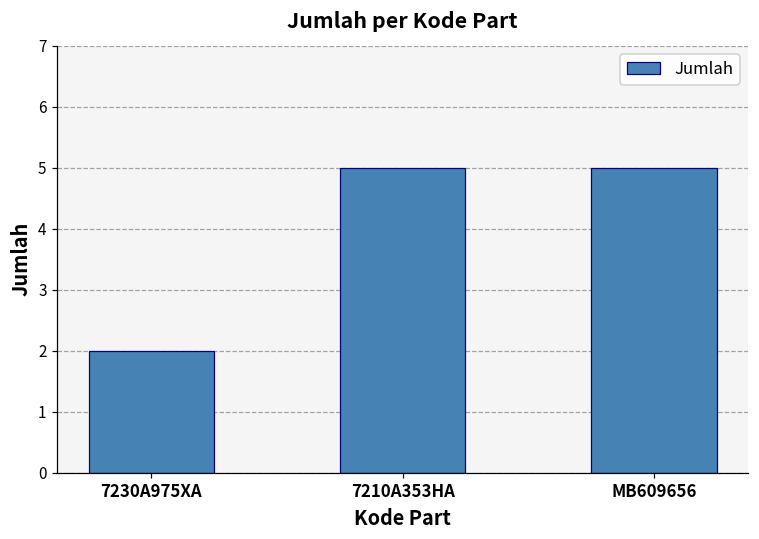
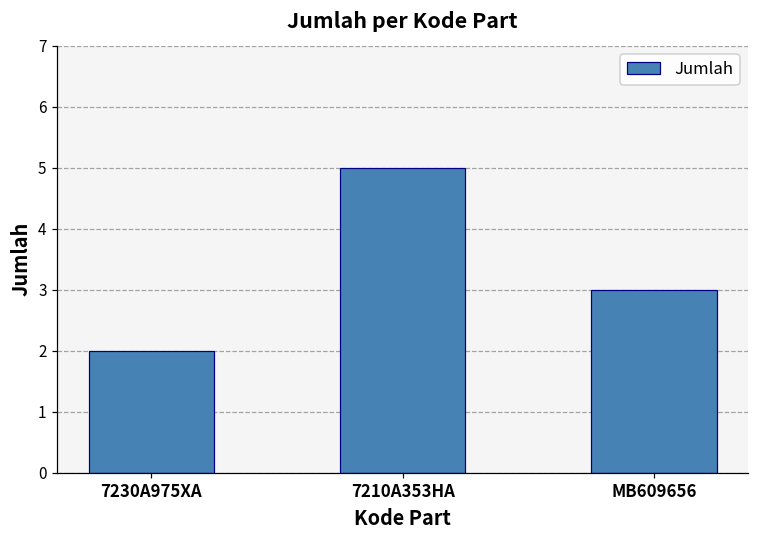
MB609656: 5 -> 3
